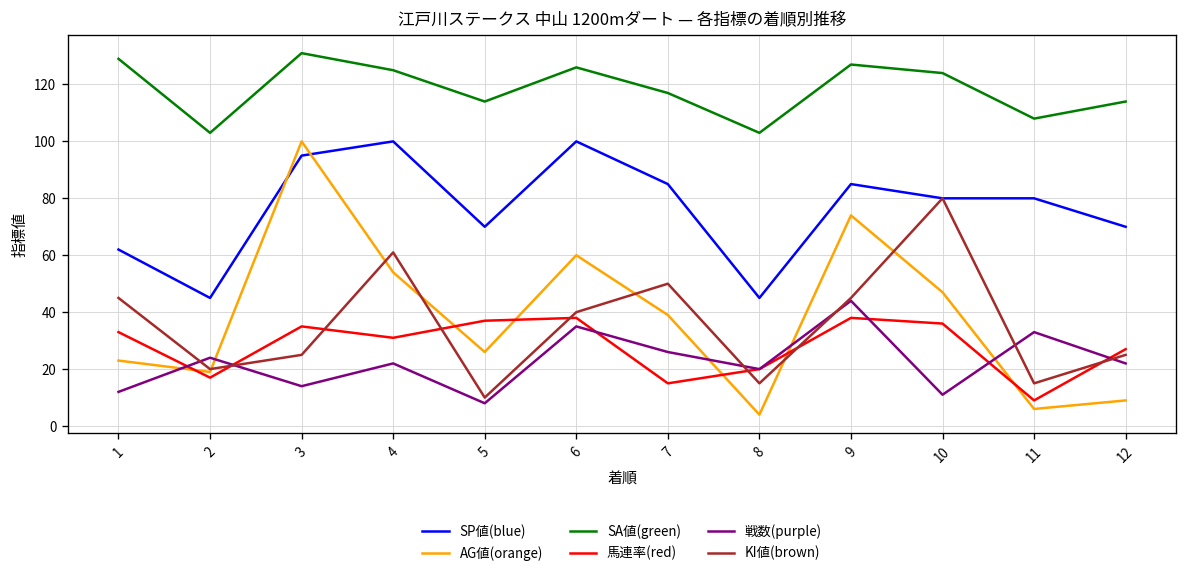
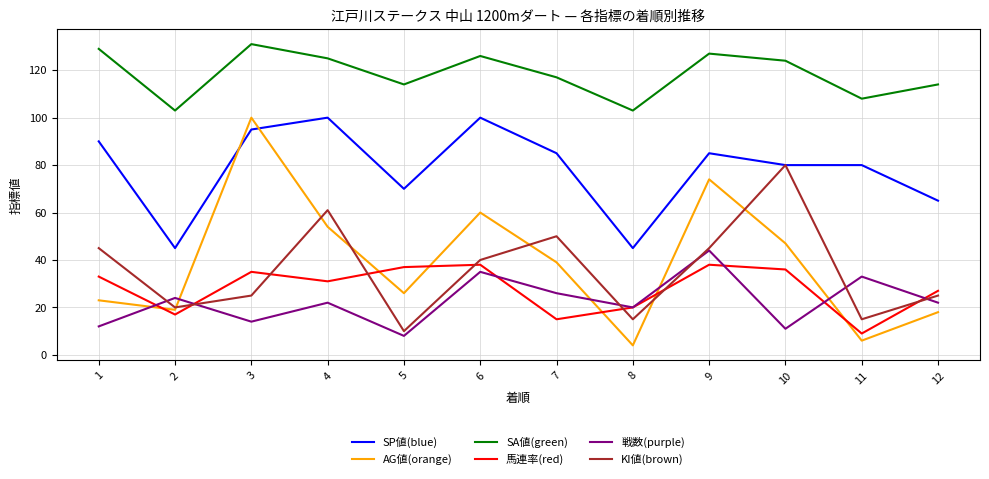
SP値(blue), 1: 62 -> 90
SP値(blue), 12: 70 -> 65
AG値(orange), 12: 9 -> 18
